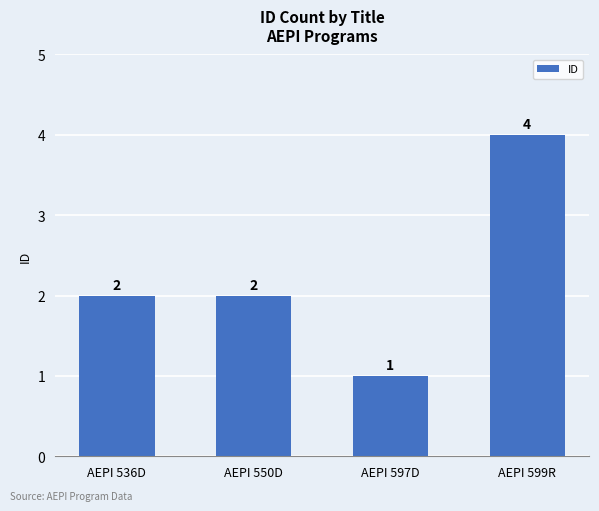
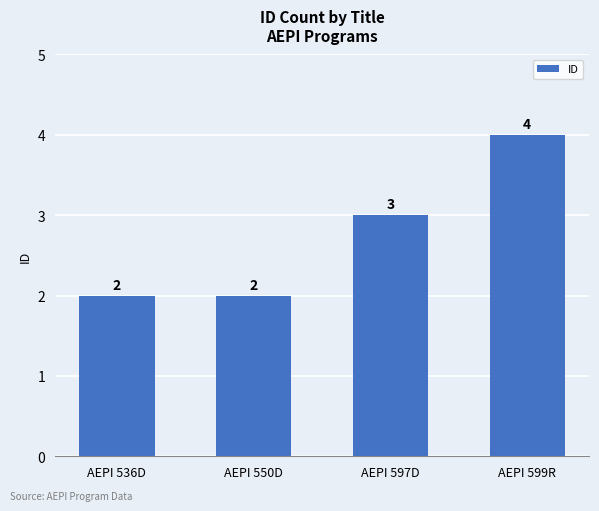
AEPI 597D: 1 -> 3
